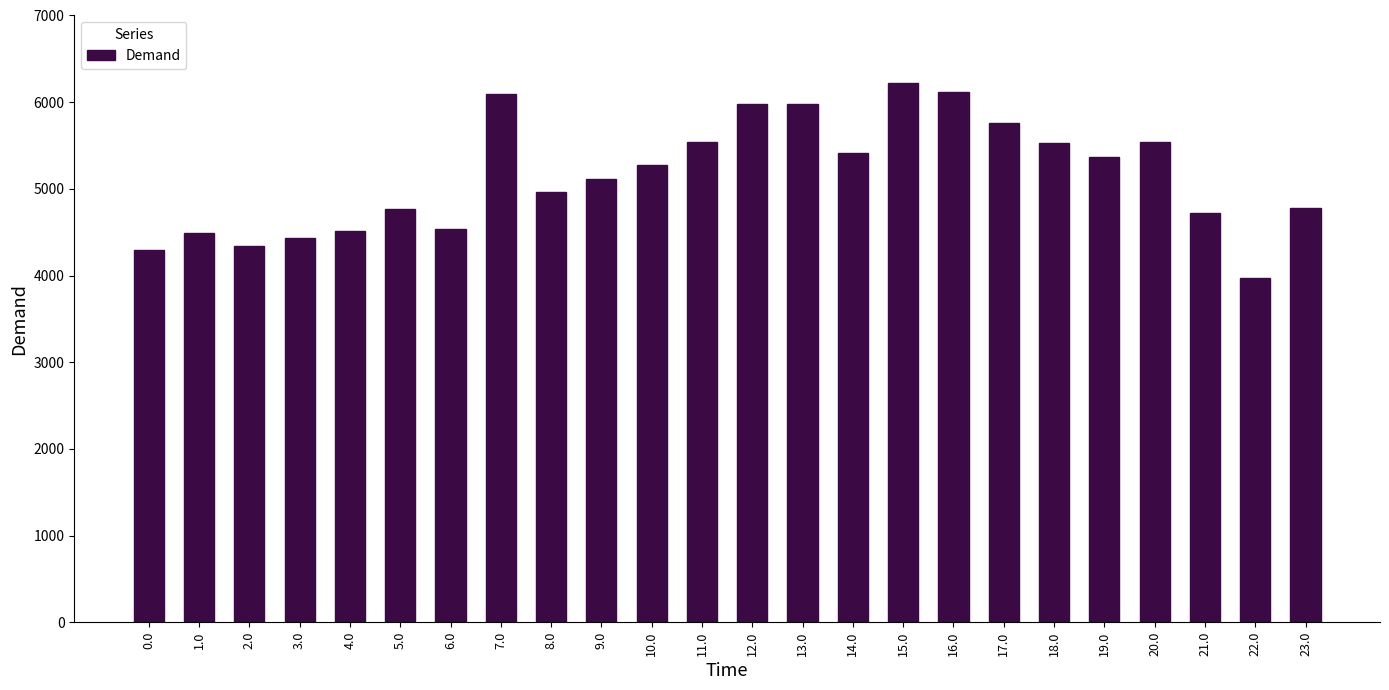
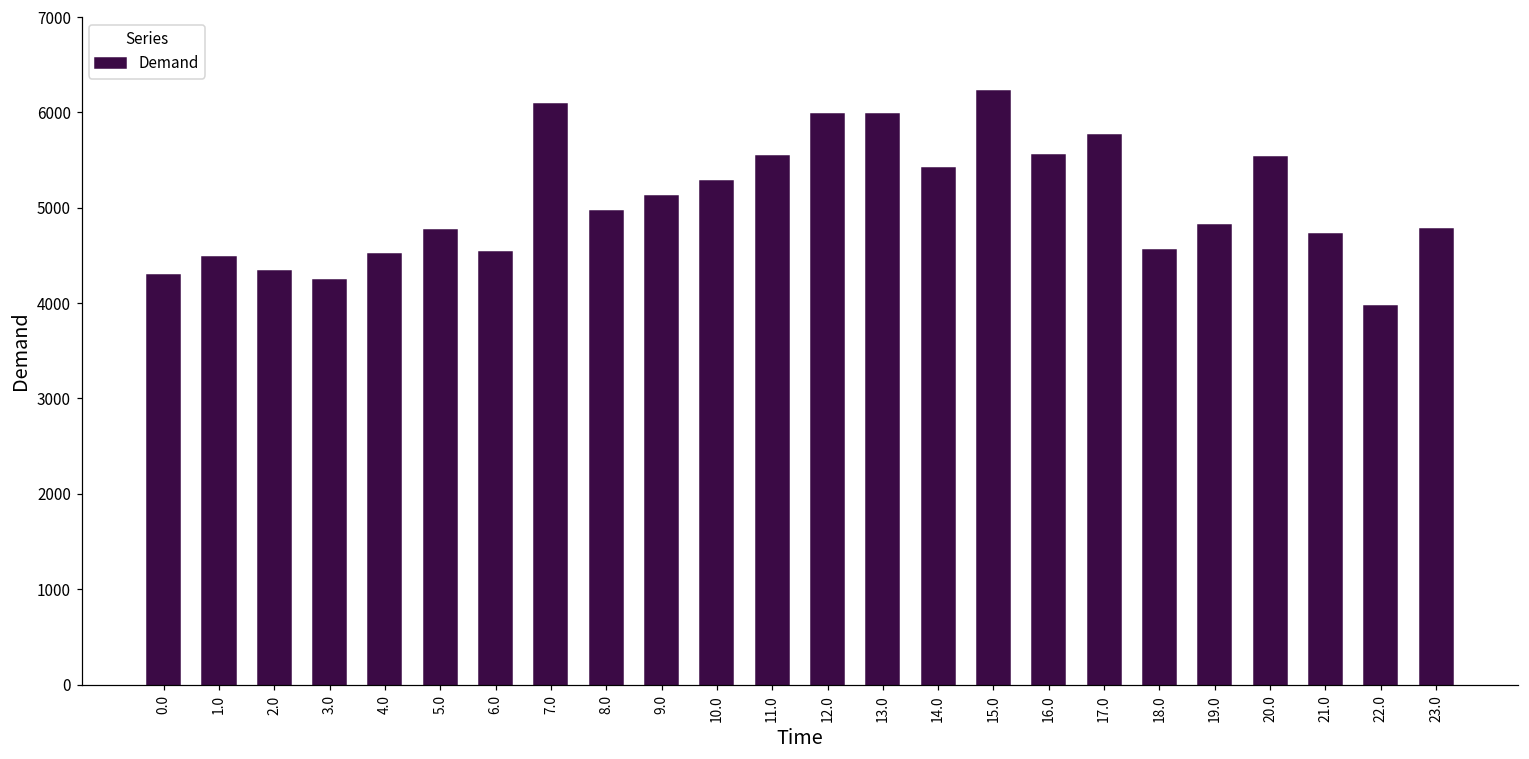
3.0: 4400 -> 4200
16.0: 6100 -> 5600
18.0: 5500 -> 4600
19.0: 5400 -> 4800
